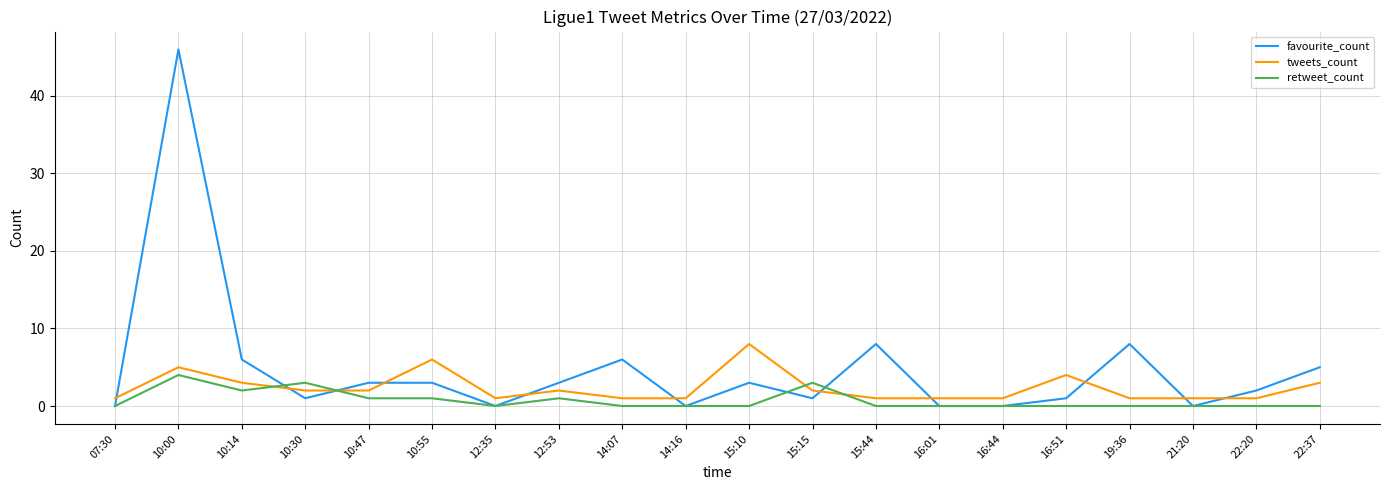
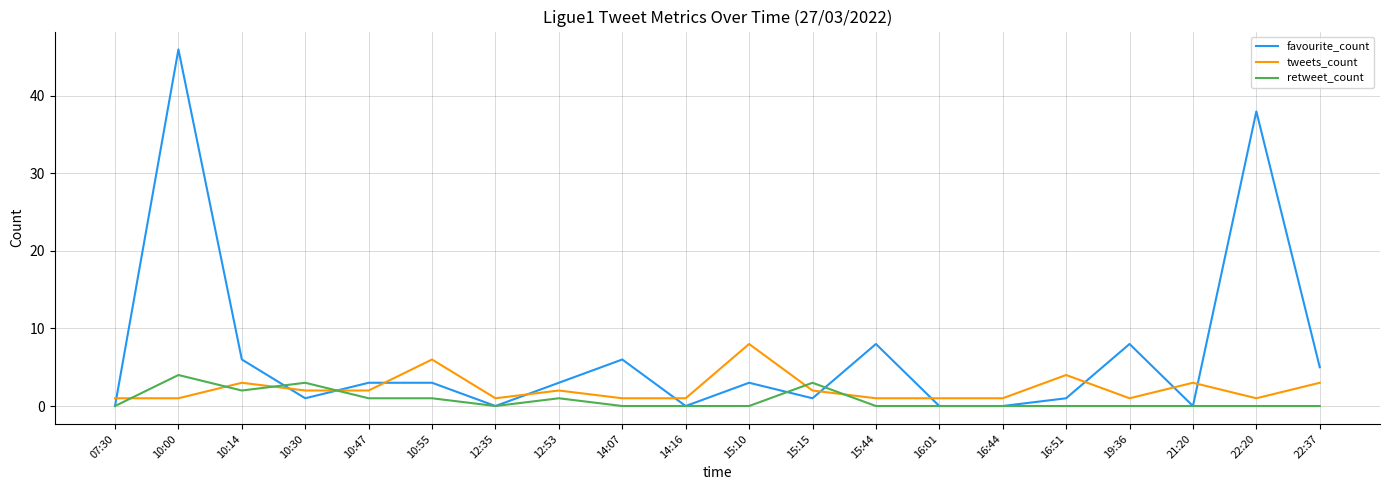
tweets_count, 10:00: 5 -> 1
tweets_count, 21:20: 1 -> 3
favourite_count, 22:20: 2 -> 38
